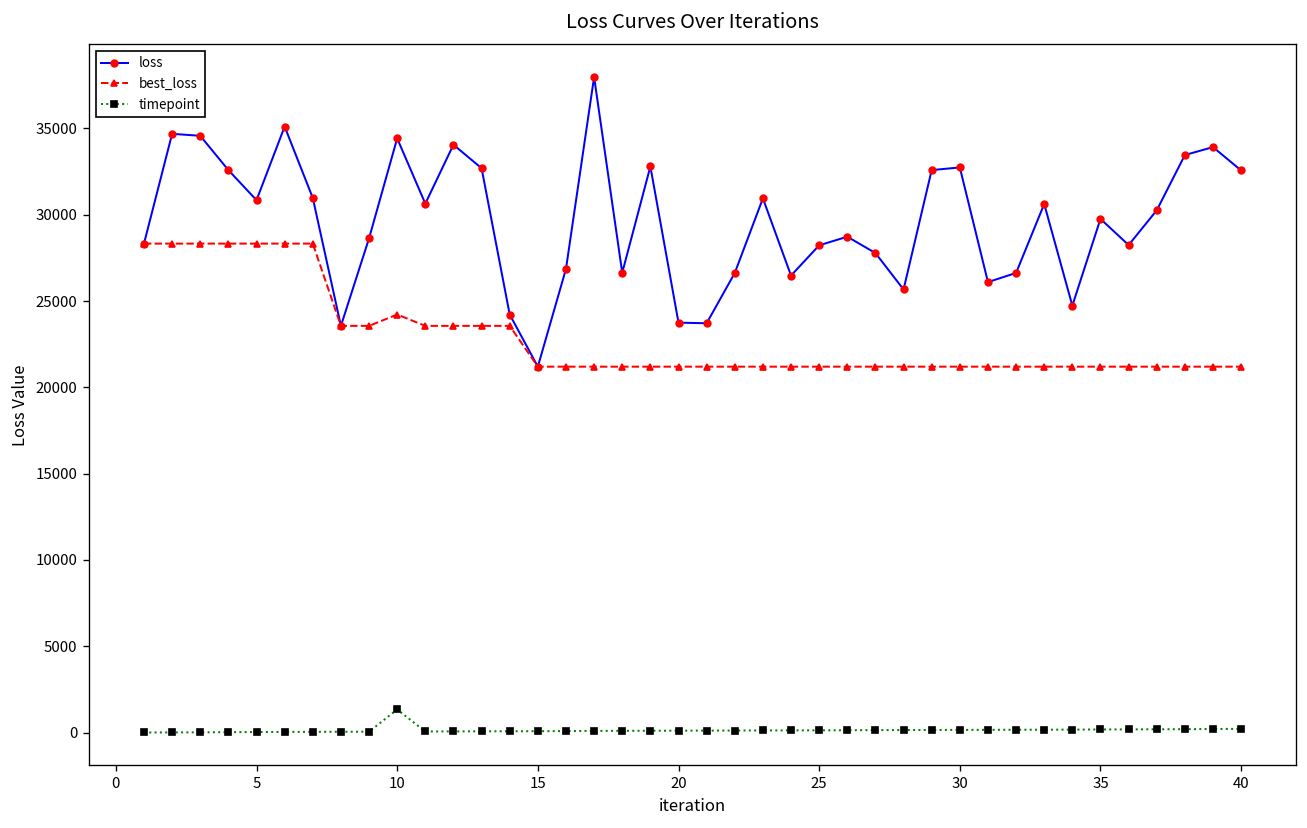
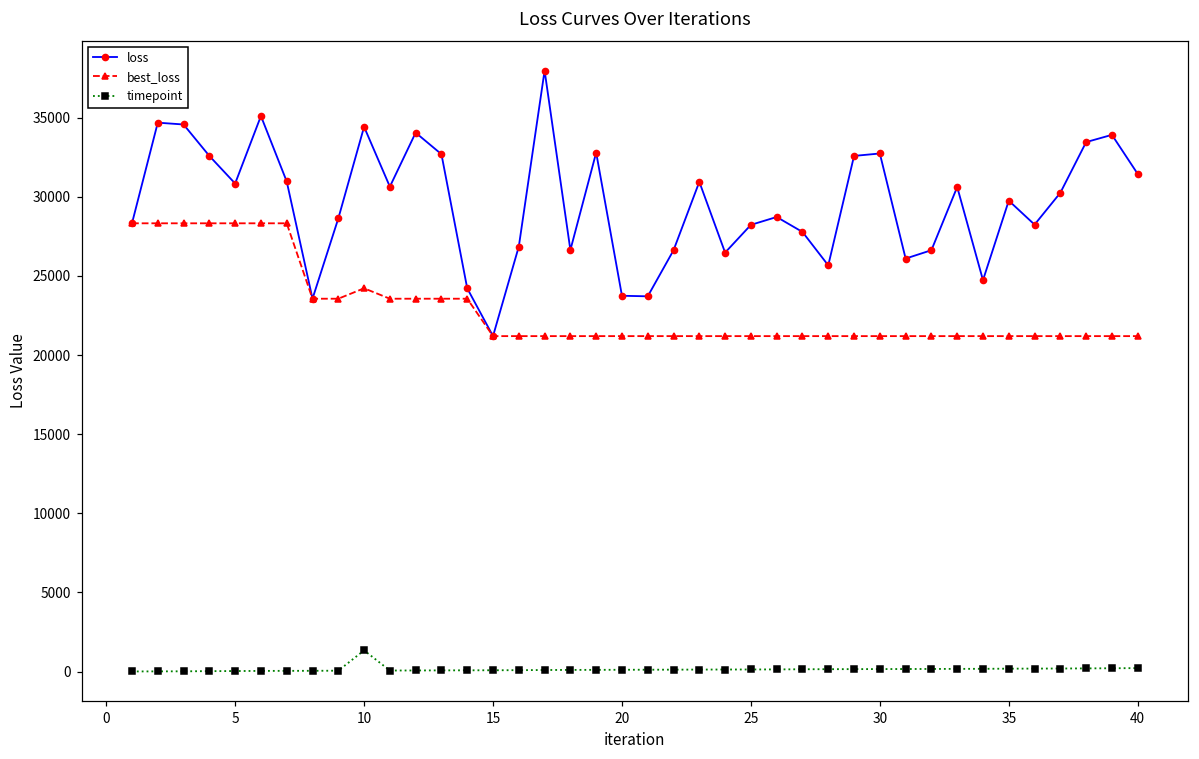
loss, 40: 32600 -> 31500
